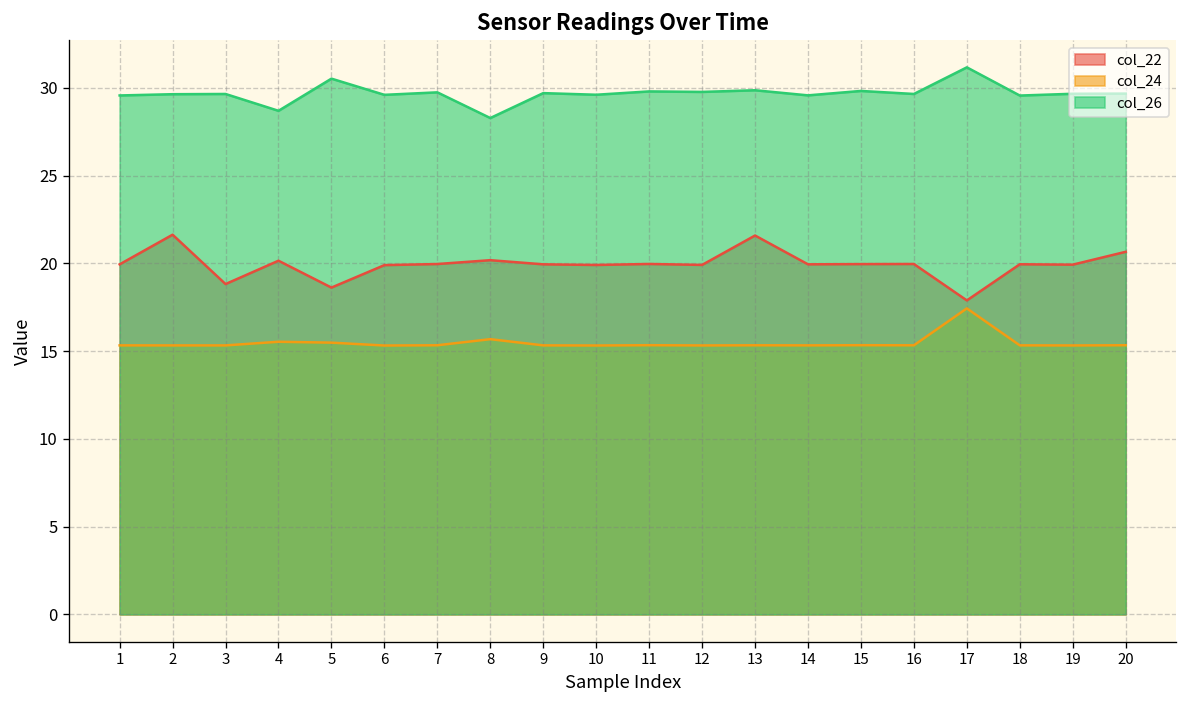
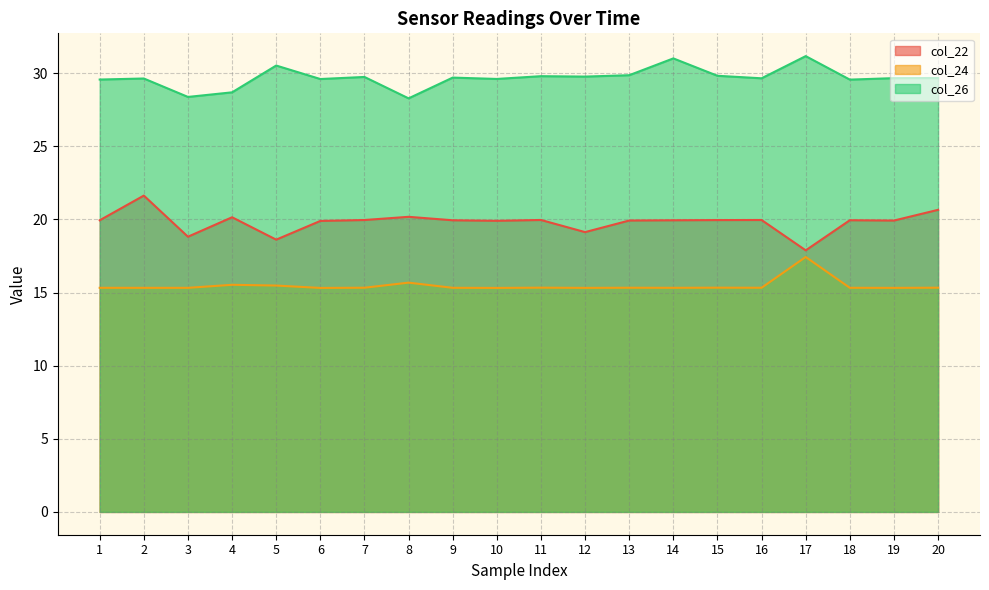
col_26, 3: 29.7 -> 28.4
col_22, 12: 19.9 -> 19.1
col_22, 13: 21.6 -> 19.9
col_26, 14: 29.6 -> 31.0
